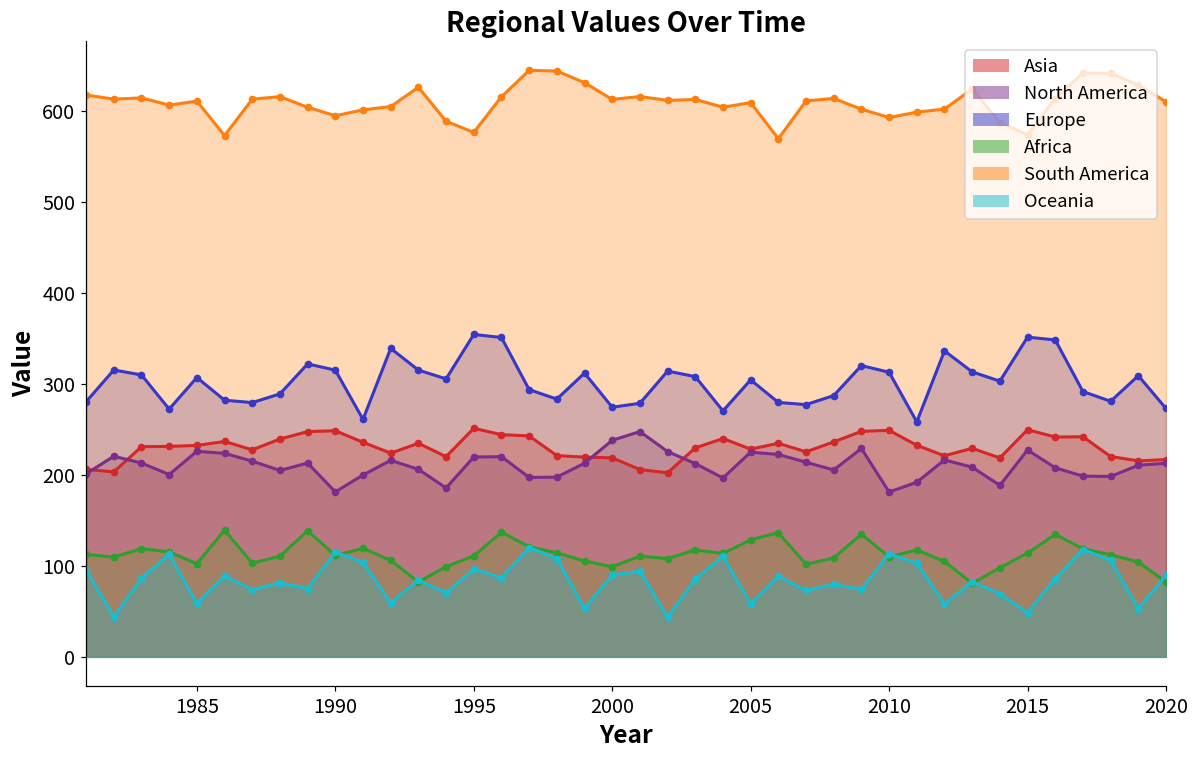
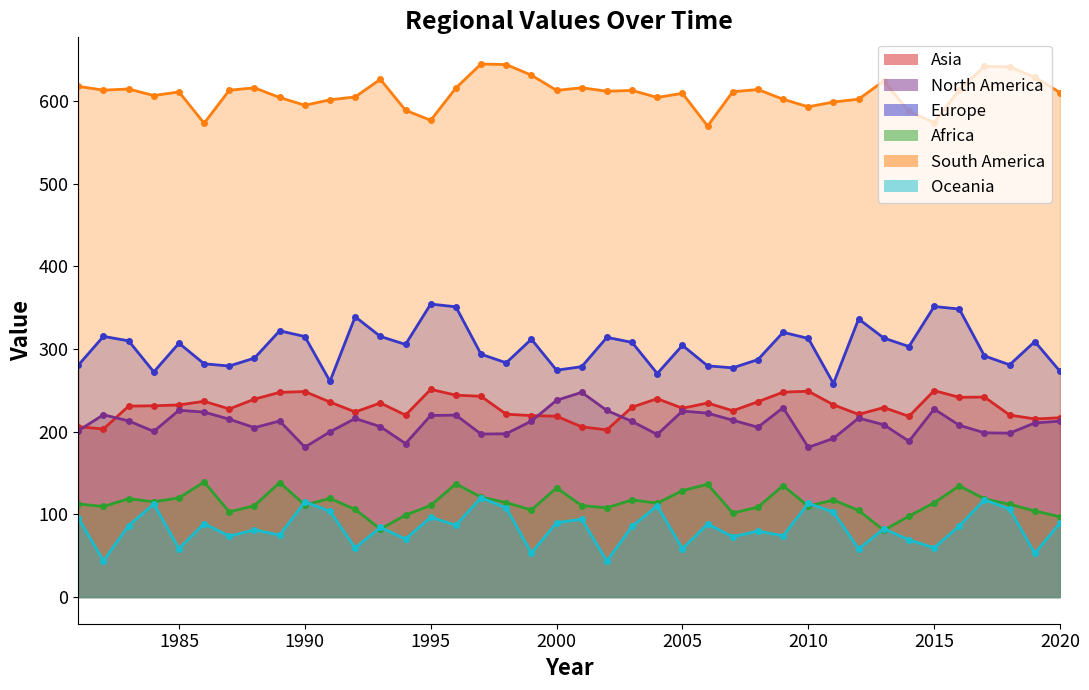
Africa, 1985: 100 -> 120
Africa, 2000: 100 -> 130
Oceania, 2015: 50 -> 60
Africa, 2020: 80 -> 100
